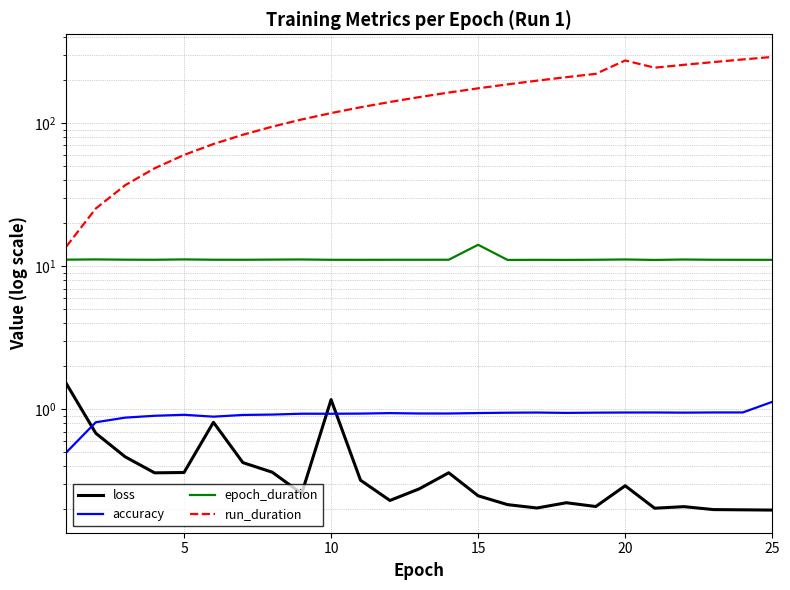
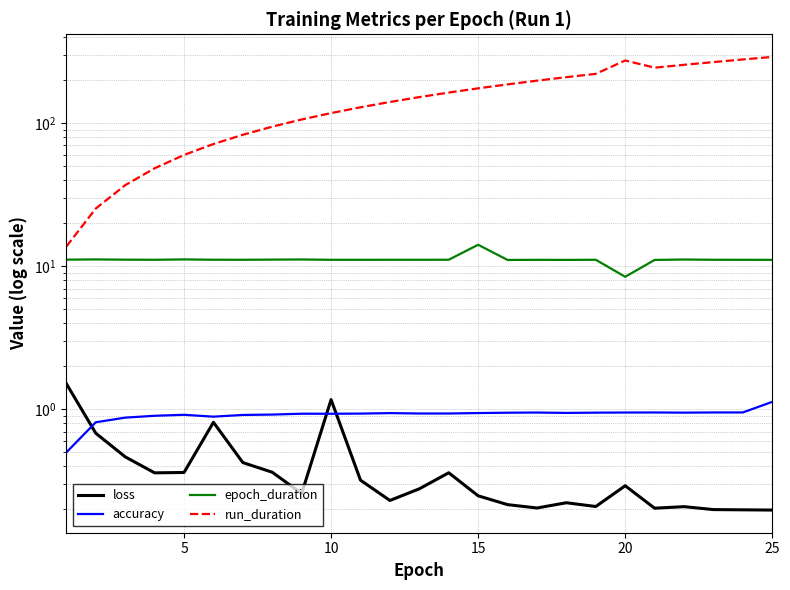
epoch_duration, 20: 11 -> 8
